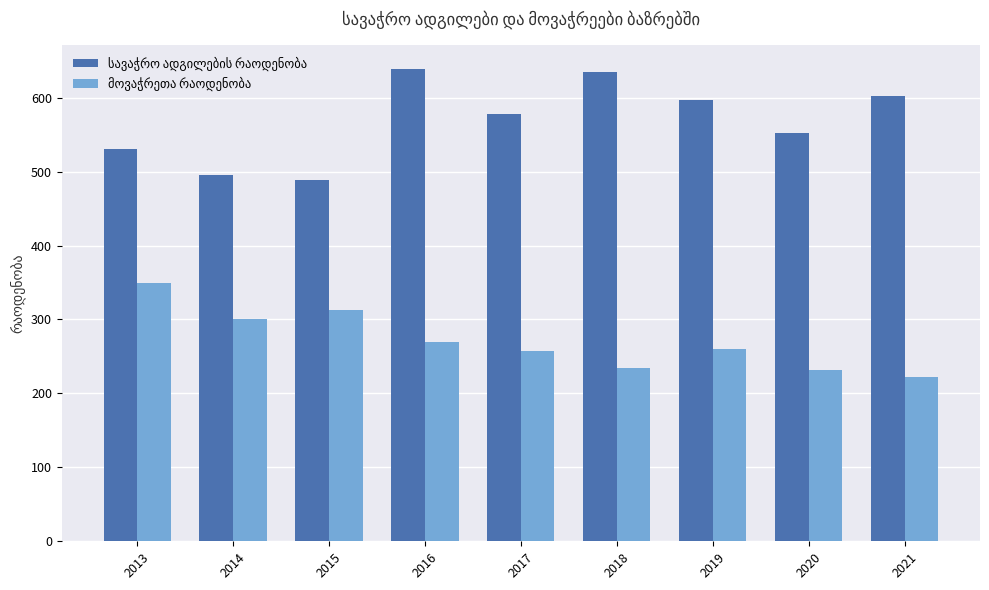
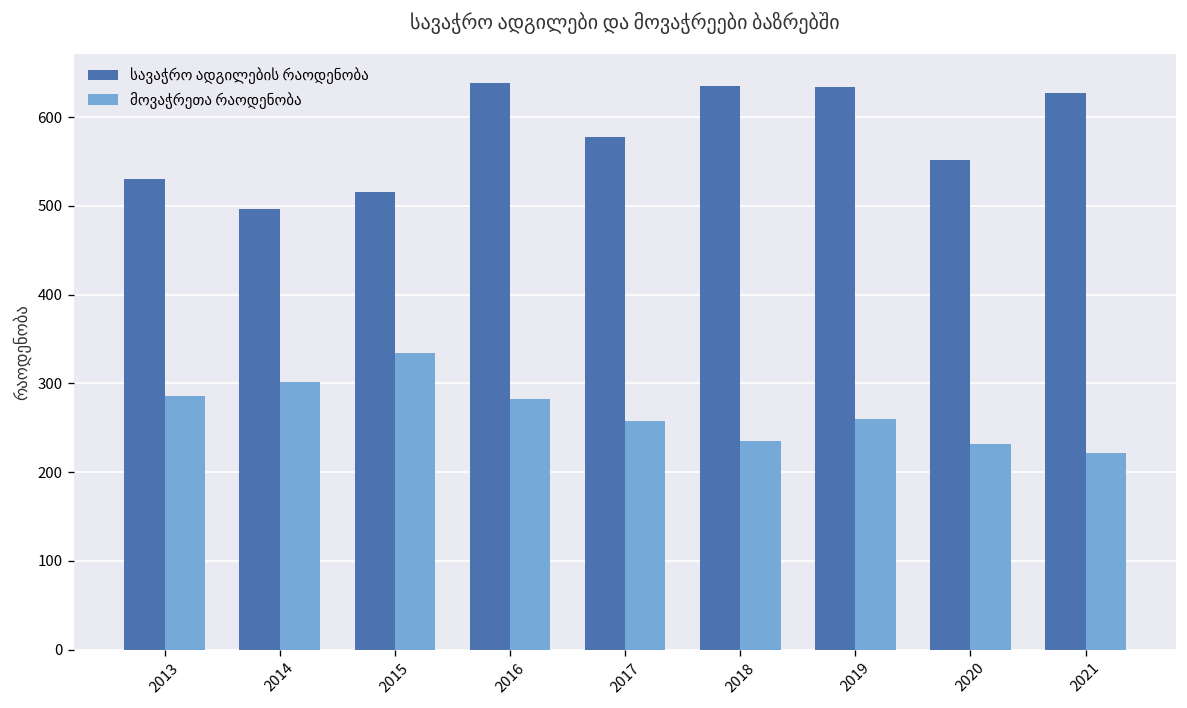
მოვაჭრეთა რაოდენობა, 2013: 350 -> 290
სავაჭრო ადგილების რაოდენობა, 2015: 490 -> 520
მოვაჭრეთა რაოდენობა, 2015: 310 -> 330
მოვაჭრეთა რაოდენობა, 2016: 270 -> 280
სავაჭრო ადგილების რაოდენობა, 2019: 600 -> 630
სავაჭრო ადგილების რაოდენობა, 2021: 600 -> 630
